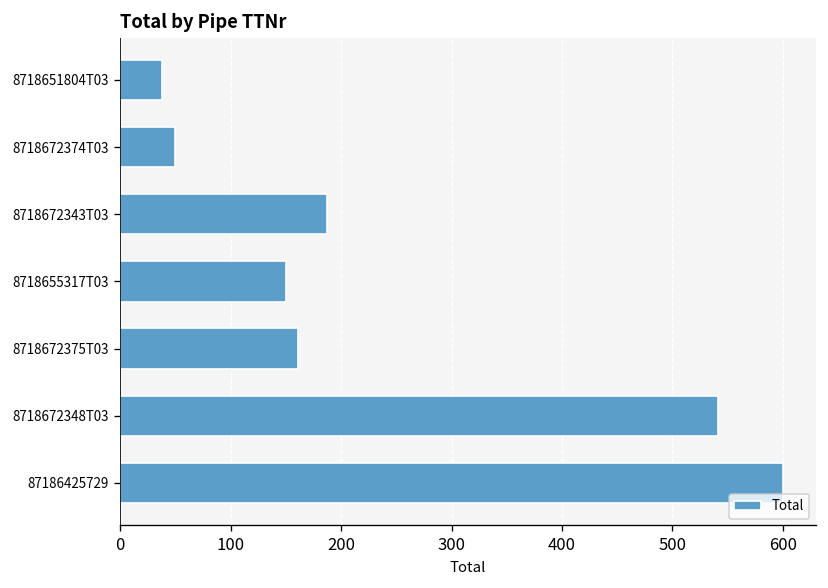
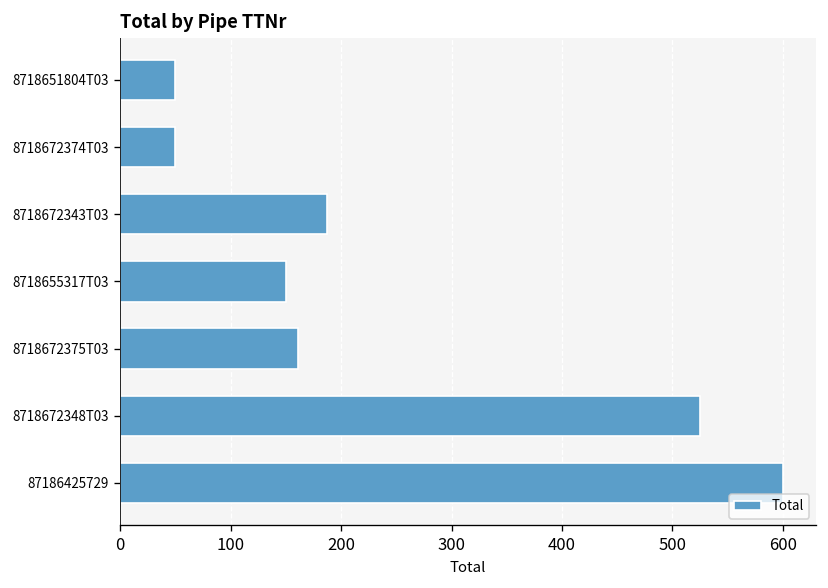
8718651804T03: 40 -> 50
8718672348T03: 540 -> 530
